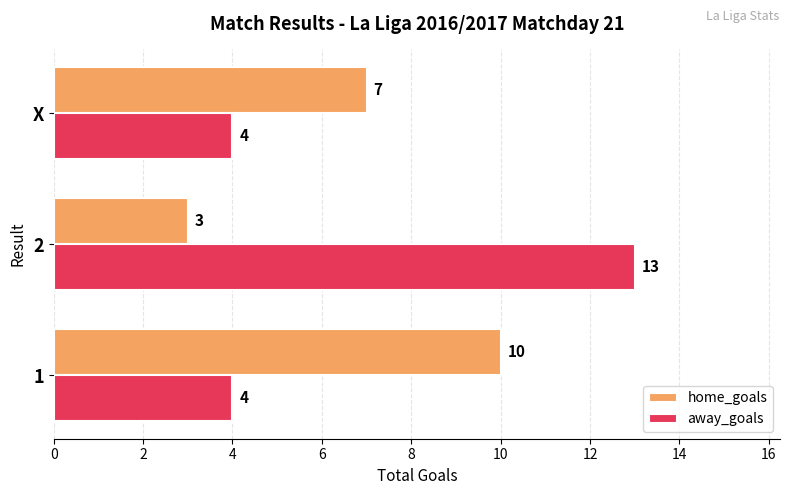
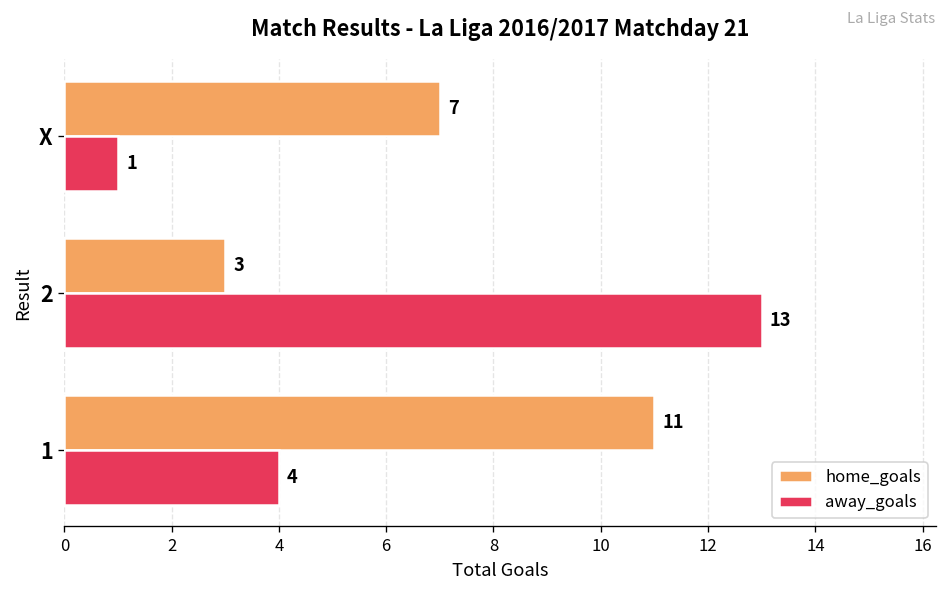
away_goals, X: 4 -> 1
home_goals, 1: 10 -> 11
